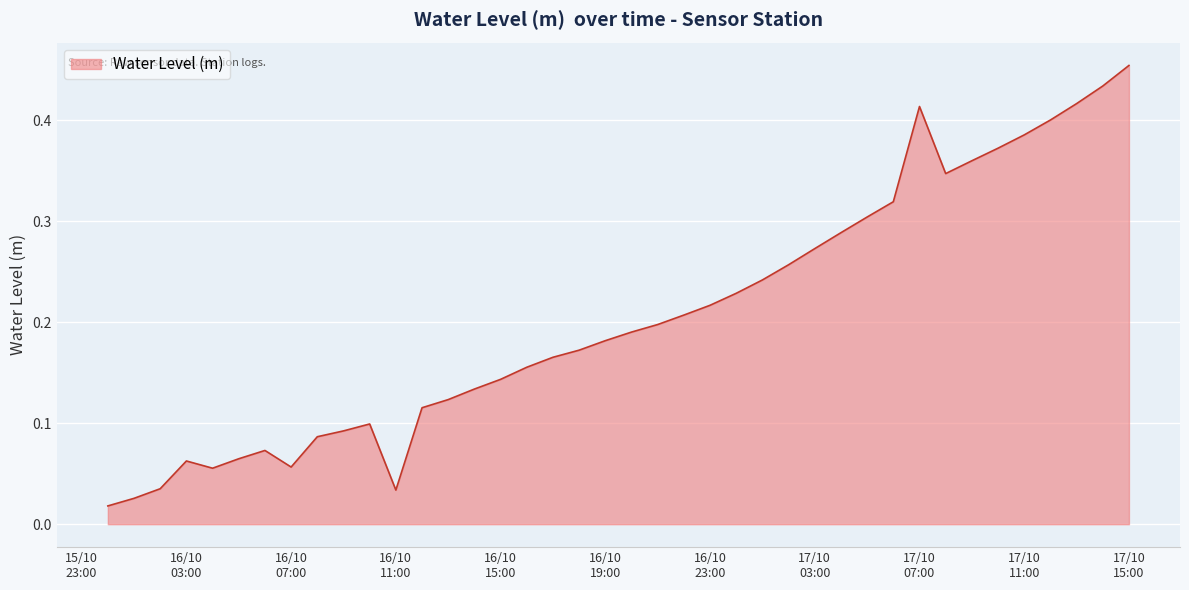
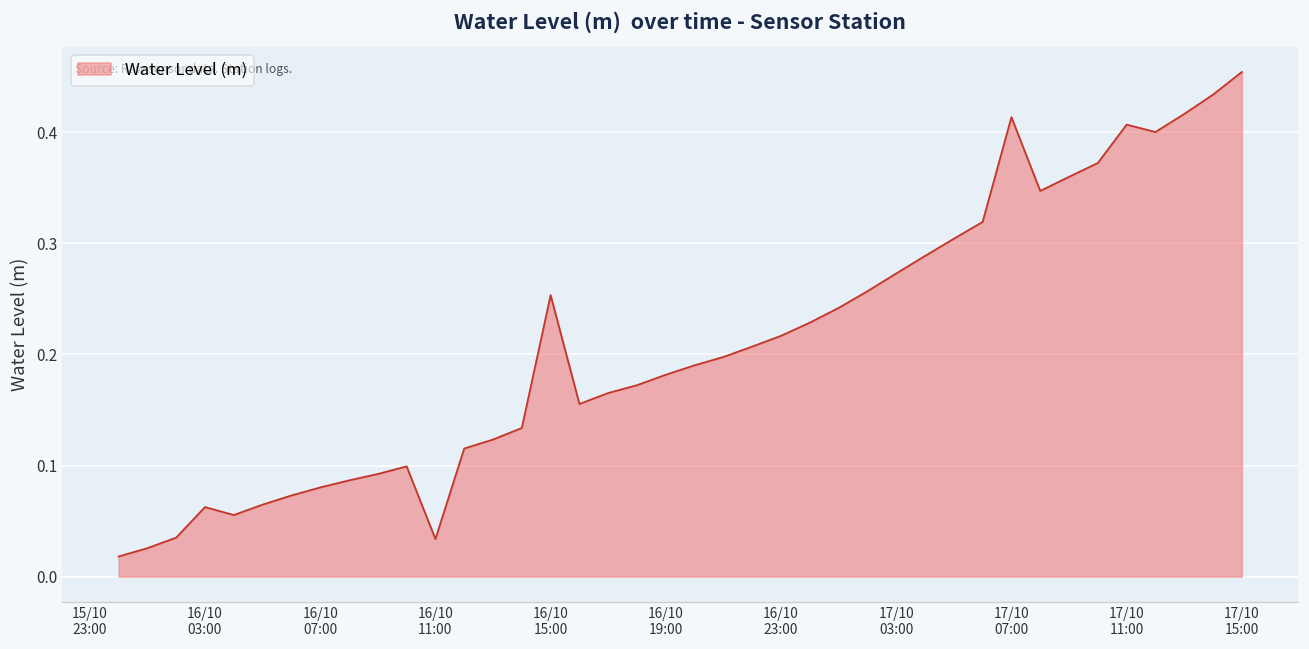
16/10 07:00: 0.057 -> 0.080
16/10 15:00: 0.143 -> 0.253
17/10 11:00: 0.385 -> 0.407
